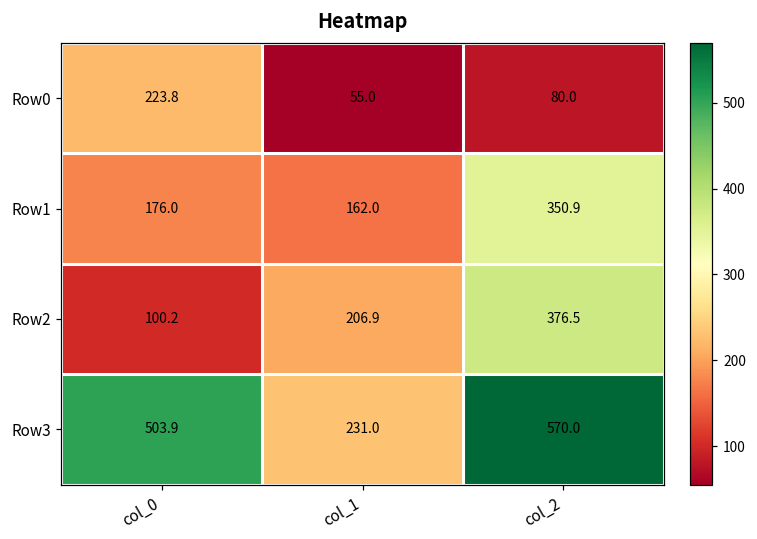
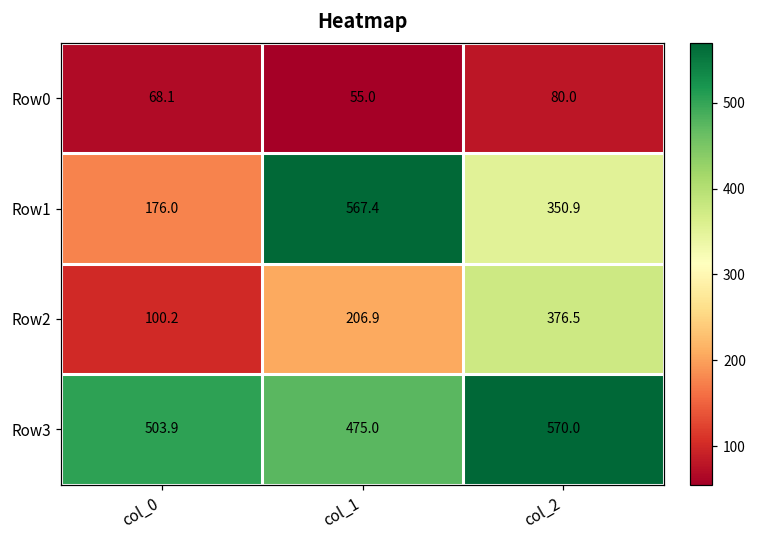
Row0, col_0: 223.8 -> 68.1
Row1, col_1: 162.0 -> 567.4
Row3, col_1: 231.0 -> 475.0
